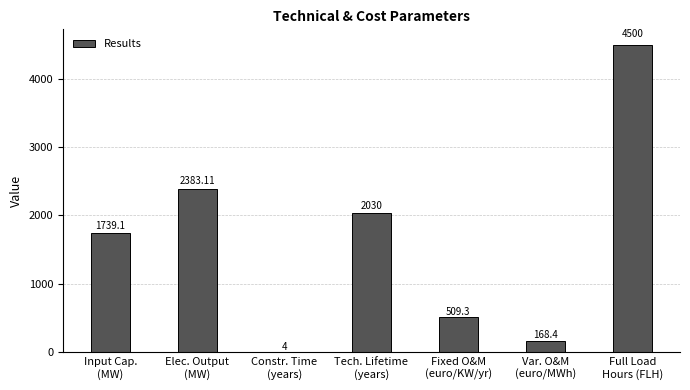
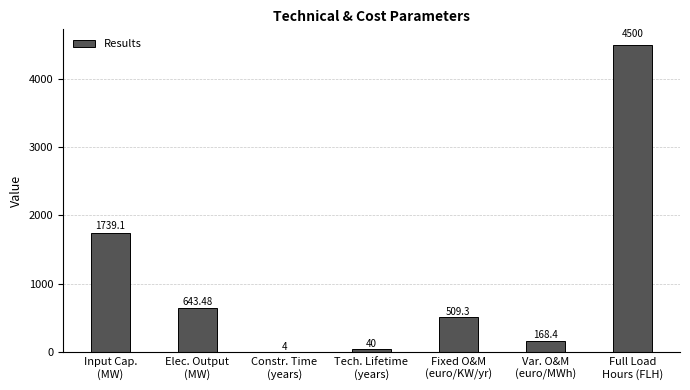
Elec. Output (MW): 2383.11 -> 643.48
Tech. Lifetime (years): 2030 -> 40
